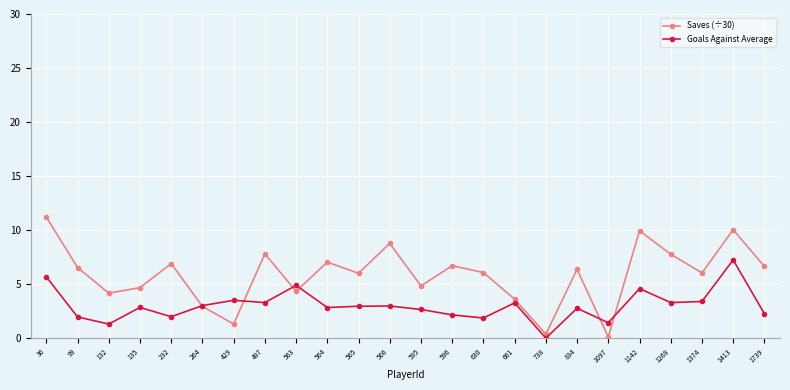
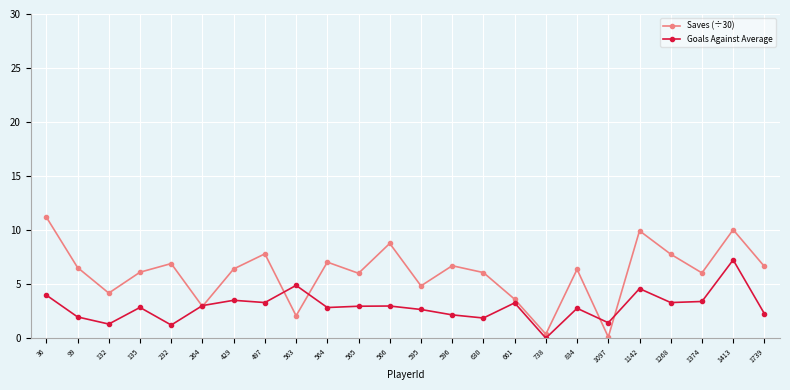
Goals Against Average, 36: 5.7 -> 4.0
Saves (÷30), 135: 4.7 -> 6.1
Goals Against Average, 232: 2.0 -> 1.2
Saves (÷30), 429: 1.3 -> 6.4
Saves (÷30), 563: 4.3 -> 2.1
